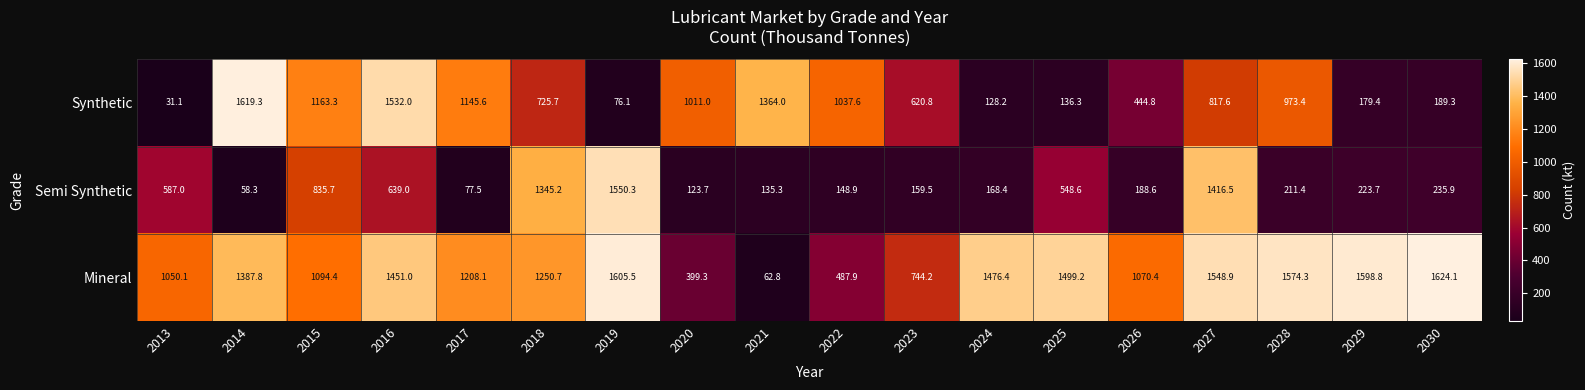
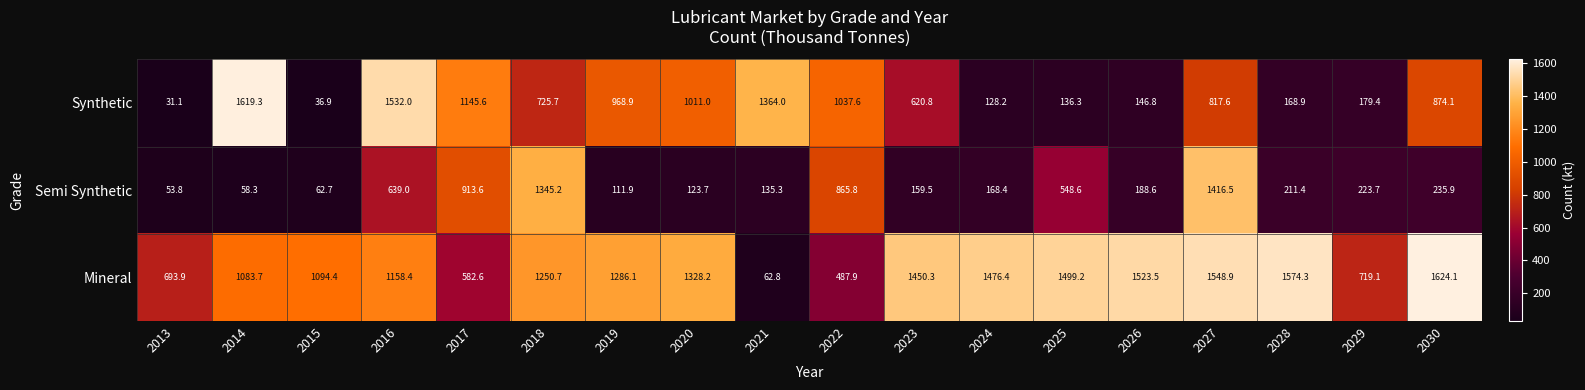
Synthetic, 2015: 1163.3 -> 36.9
Synthetic, 2019: 76.1 -> 968.9
Synthetic, 2026: 444.8 -> 146.8
Synthetic, 2028: 973.4 -> 168.9
Synthetic, 2030: 189.3 -> 874.1
Semi Synthetic, 2013: 587.0 -> 53.8
Semi Synthetic, 2015: 835.7 -> 62.7
Semi Synthetic, 2017: 77.5 -> 913.6
Semi Synthetic, 2019: 1550.3 -> 111.9
Semi Synthetic, 2022: 148.9 -> 865.8
Mineral, 2013: 1050.1 -> 693.9
Mineral, 2014: 1387.8 -> 1083.7
Mineral, 2016: 1451.0 -> 1158.4
Mineral, 2017: 1208.1 -> 582.6
Mineral, 2019: 1605.5 -> 1286.1
Mineral, 2020: 399.3 -> 1328.2
Mineral, 2023: 744.2 -> 1450.3
Mineral, 2026: 1070.4 -> 1523.5
Mineral, 2029: 1598.8 -> 719.1
